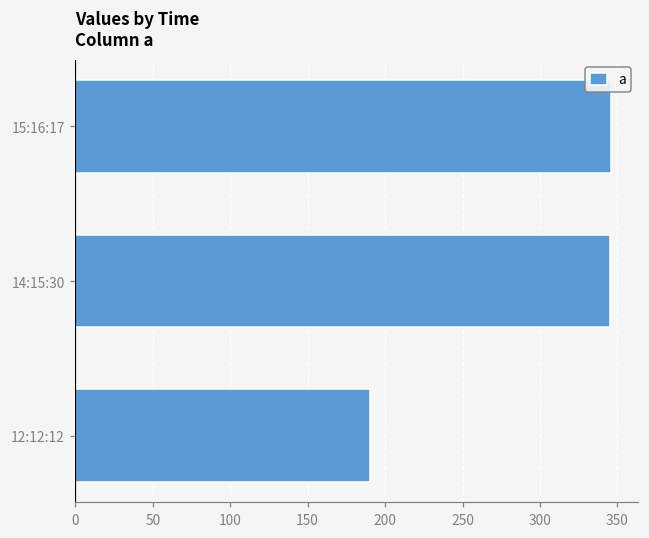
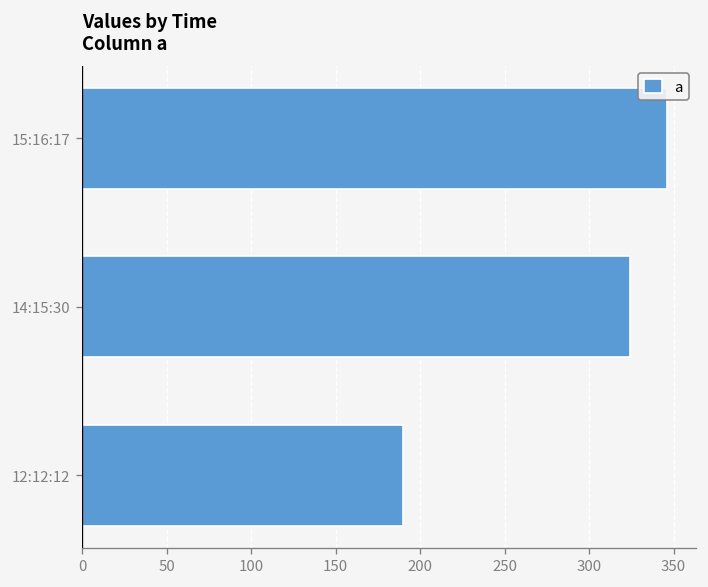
14:15:30: 345 -> 324
